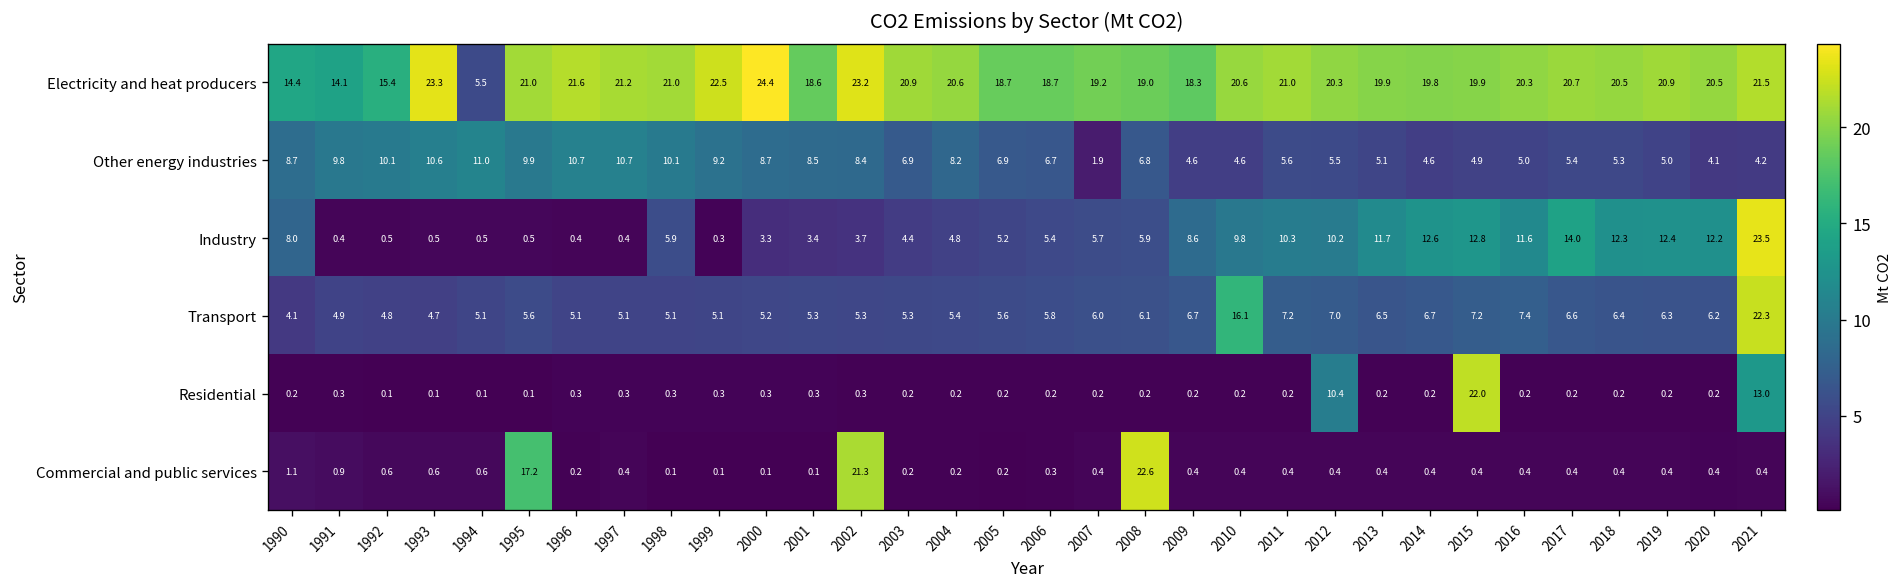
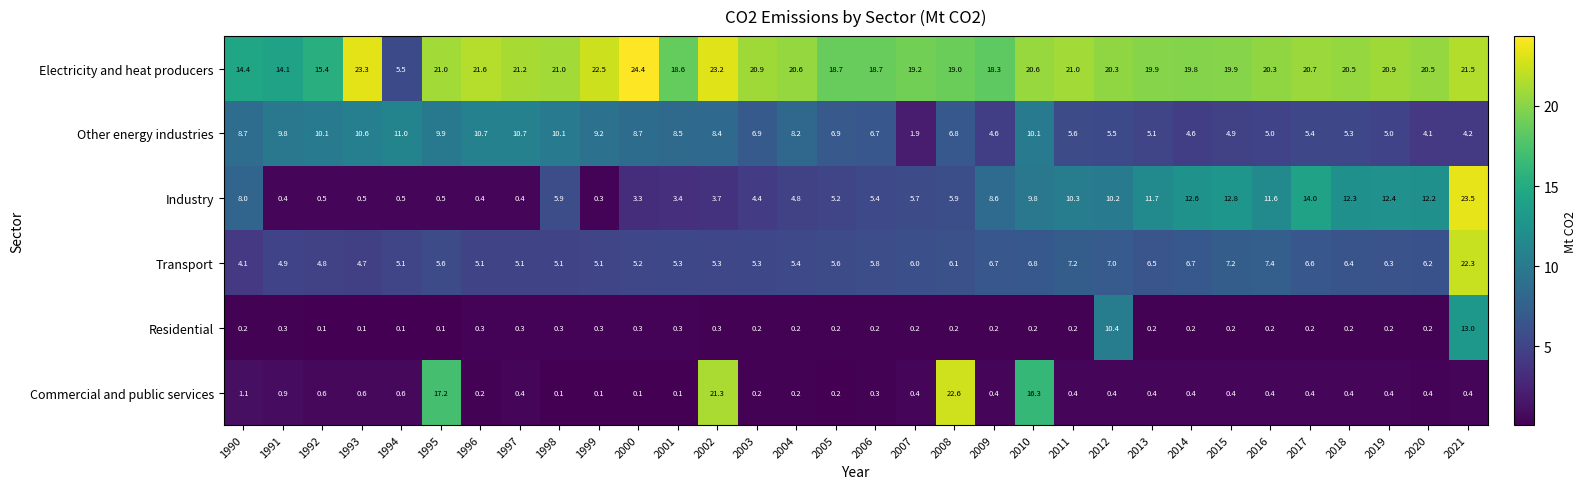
Other energy industries, 2010: 4.6 -> 10.1
Transport, 2010: 16.1 -> 6.8
Residential, 2015: 22.0 -> 0.2
Commercial and public services, 2010: 0.4 -> 16.3
